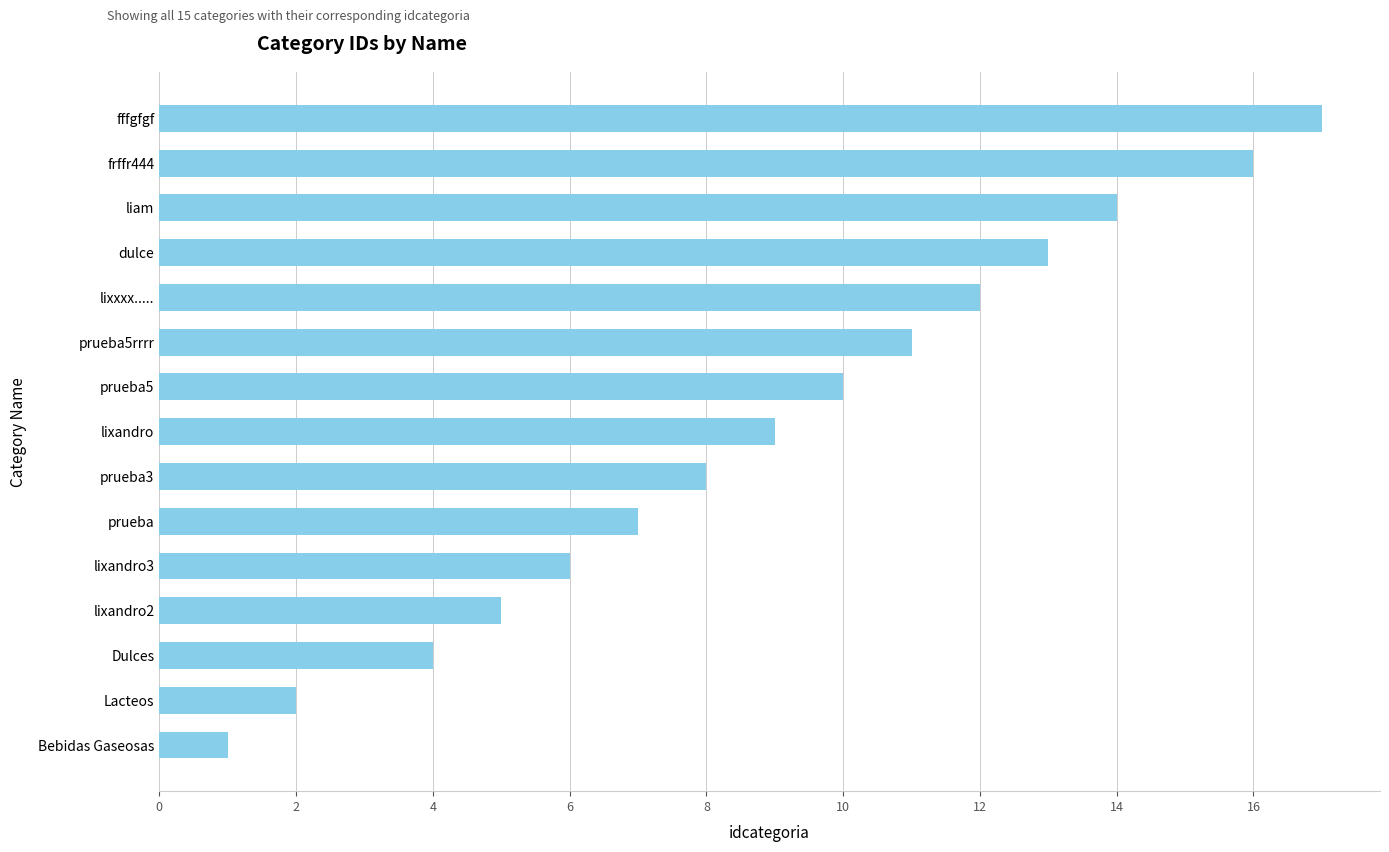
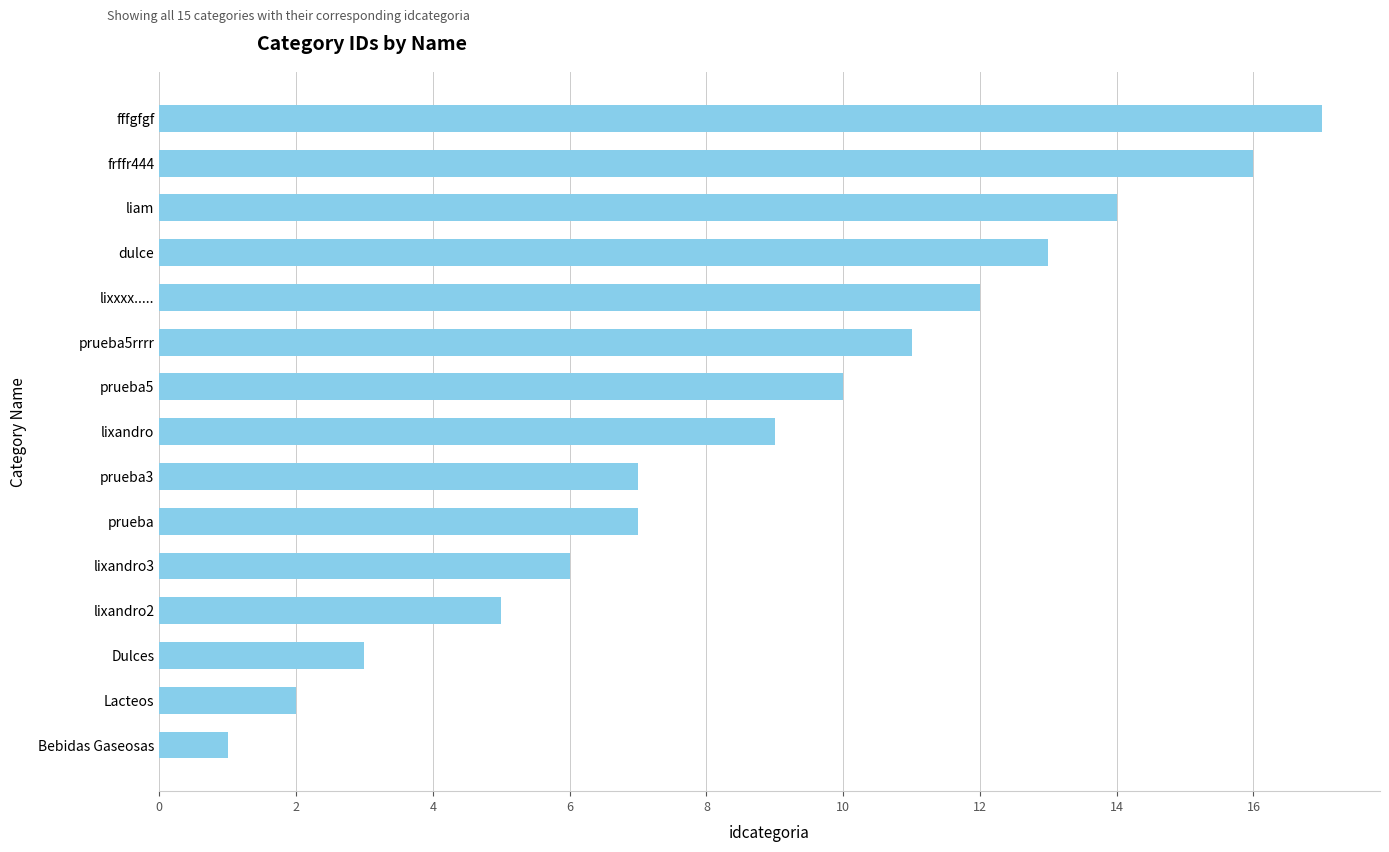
prueba3: 8 -> 7
Dulces: 4 -> 3
